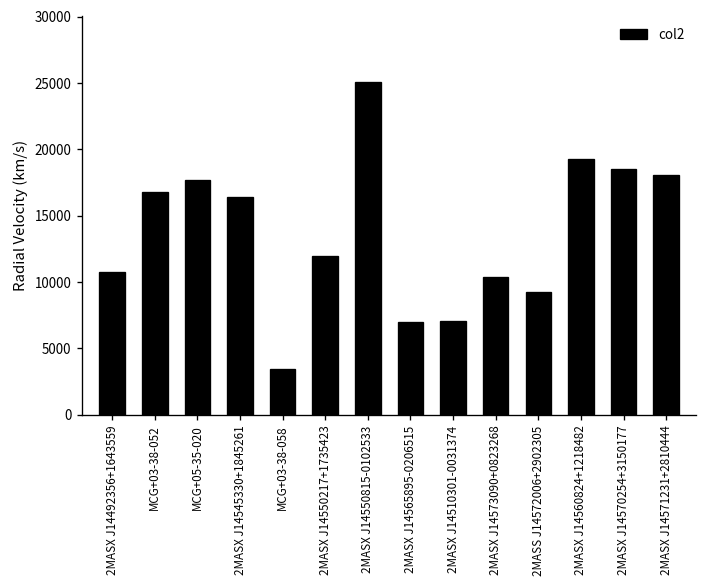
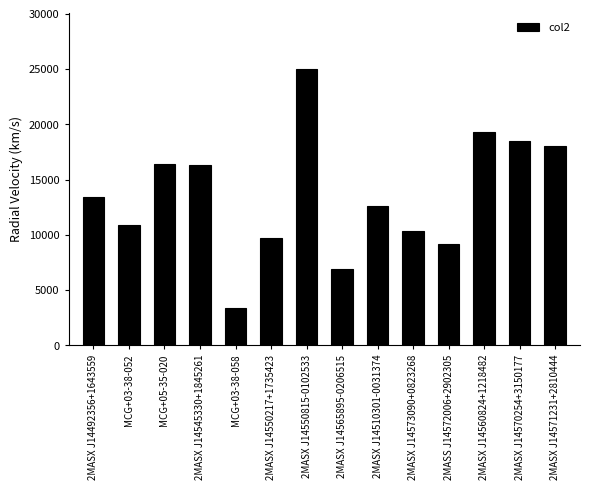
2MASX J14492356+1643559: 10800 -> 13500
MCG+03-38-052: 16800 -> 10900
MCG+05-35-020: 17700 -> 16400
2MASX J14550217+1735423: 12000 -> 9700
2MASX J14510301-0031374: 7100 -> 12600
